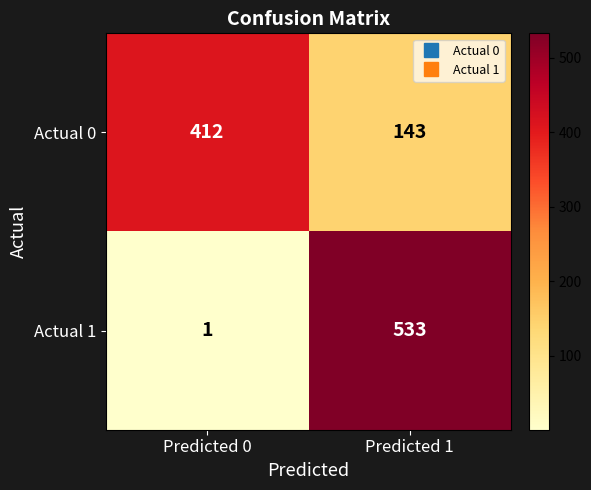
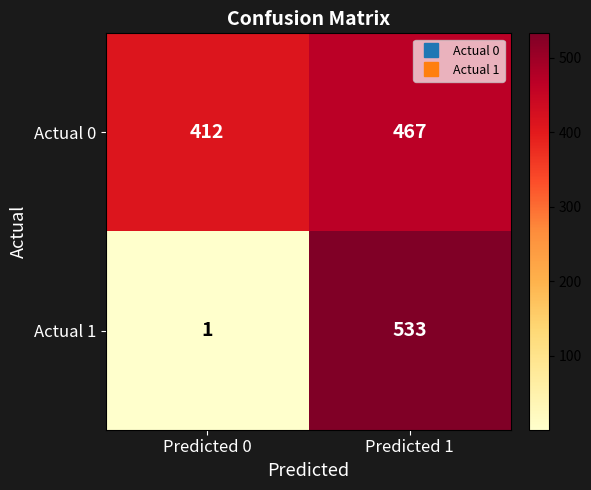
Actual 0, Predicted 1: 143 -> 467
